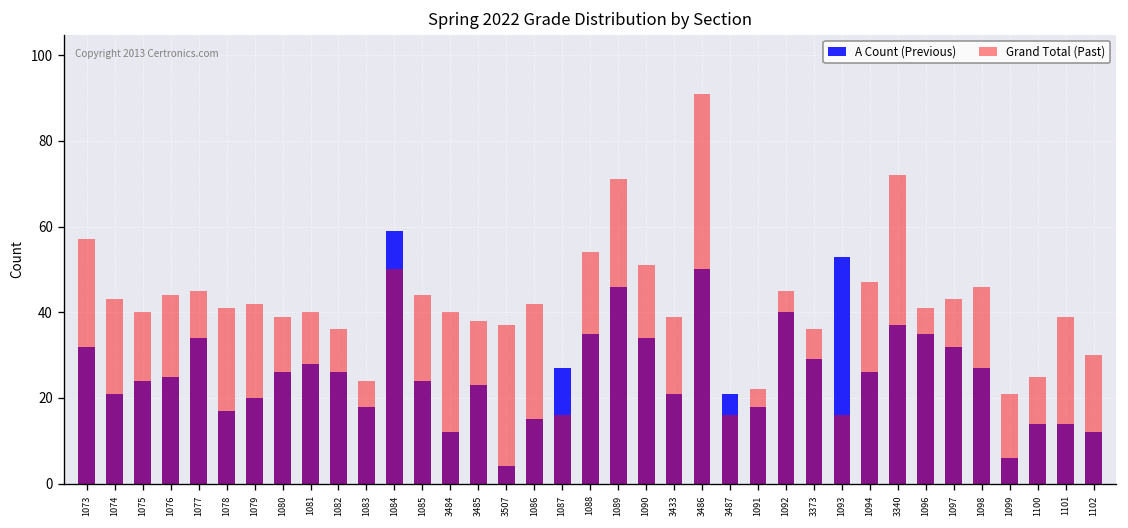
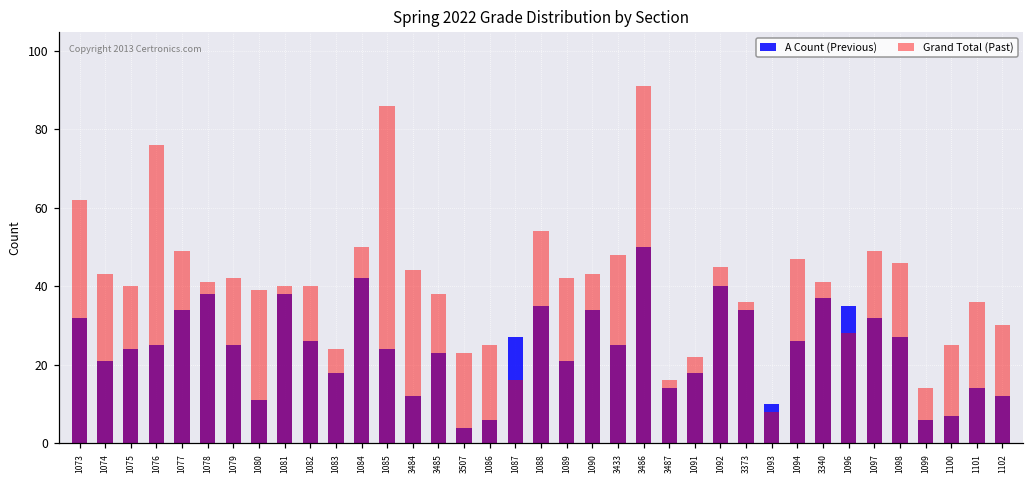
Grand Total (Past), 1073: 57 -> 62
Grand Total (Past), 1076: 44 -> 76
Grand Total (Past), 1077: 45 -> 49
A Count (Previous), 1078: 17 -> 38
A Count (Previous), 1079: 20 -> 25
A Count (Previous), 1080: 26 -> 11
A Count (Previous), 1081: 28 -> 38
Grand Total (Past), 1082: 36 -> 40
A Count (Previous), 1084: 59 -> 42
Grand Total (Past), 1085: 44 -> 86
Grand Total (Past), 3484: 40 -> 44
Grand Total (Past), 3507: 37 -> 23
A Count (Previous), 1086: 15 -> 6
Grand Total (Past), 1086: 42 -> 25
A Count (Previous), 1089: 46 -> 21
Grand Total (Past), 1089: 71 -> 42
Grand Total (Past), 1090: 51 -> 43
A Count (Previous), 3433: 21 -> 25
Grand Total (Past), 3433: 39 -> 48
A Count (Previous), 3487: 21 -> 14
A Count (Previous), 3373: 29 -> 34
A Count (Previous), 1093: 53 -> 10
Grand Total (Past), 1093: 16 -> 8
Grand Total (Past), 3340: 72 -> 41
Grand Total (Past), 1096: 41 -> 28
Grand Total (Past), 1097: 43 -> 49
Grand Total (Past), 1099: 21 -> 14
A Count (Previous), 1100: 14 -> 7
Grand Total (Past), 1101: 39 -> 36
